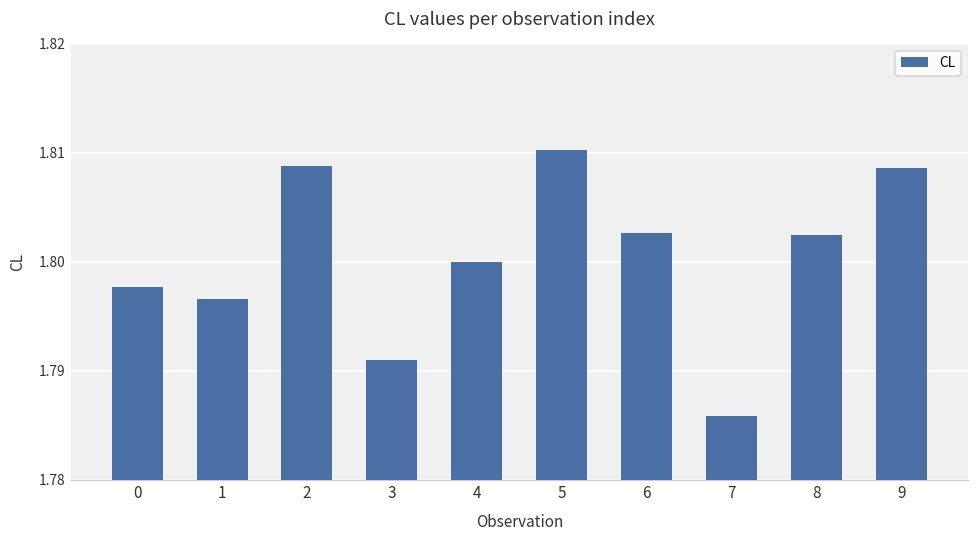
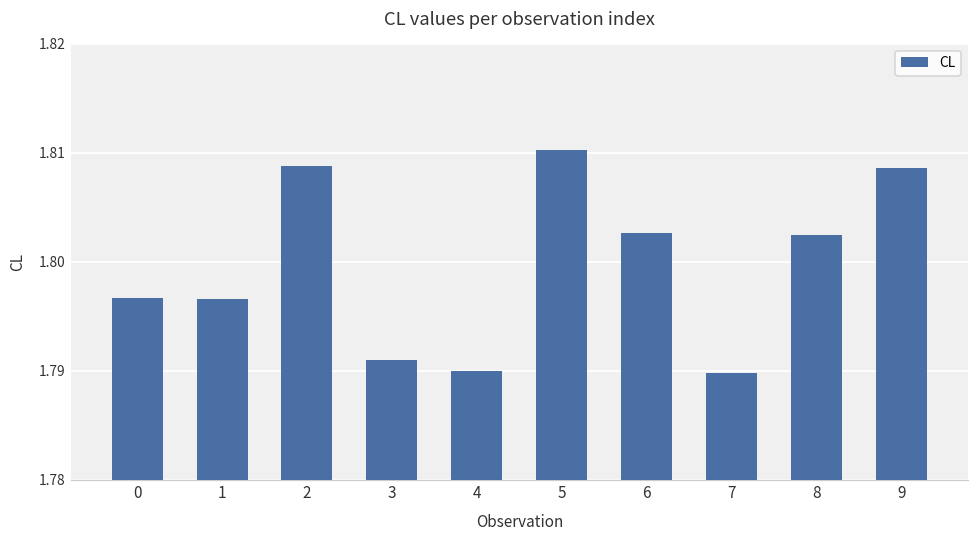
0: 1.798 -> 1.797
4: 1.80 -> 1.79
7: 1.786 -> 1.790
